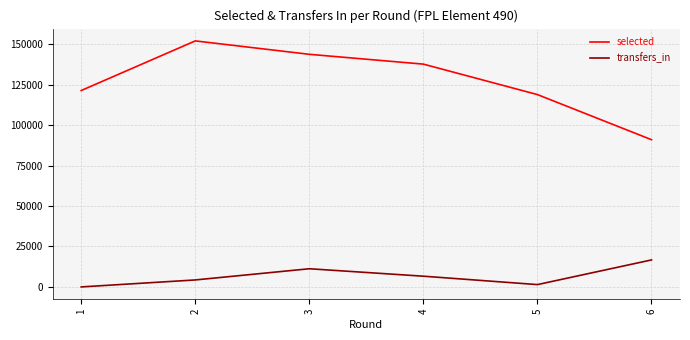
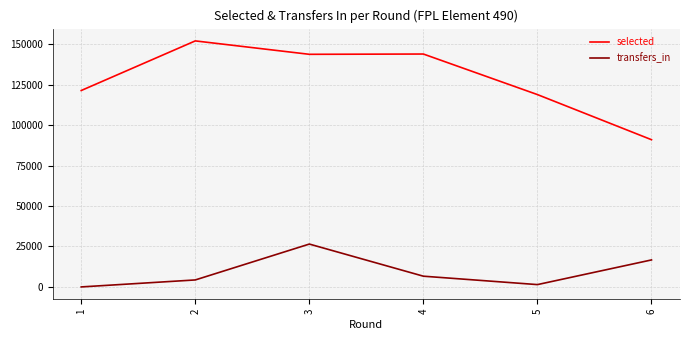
transfers_in, 3: 11000 -> 26000
selected, 4: 138000 -> 144000
